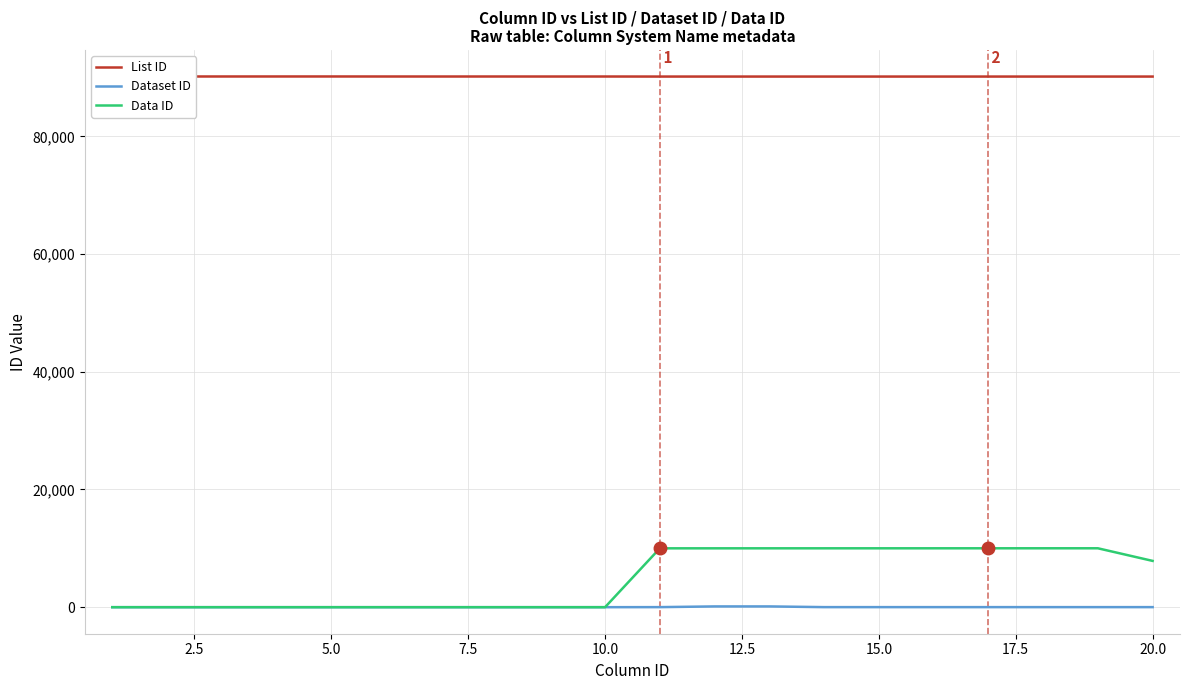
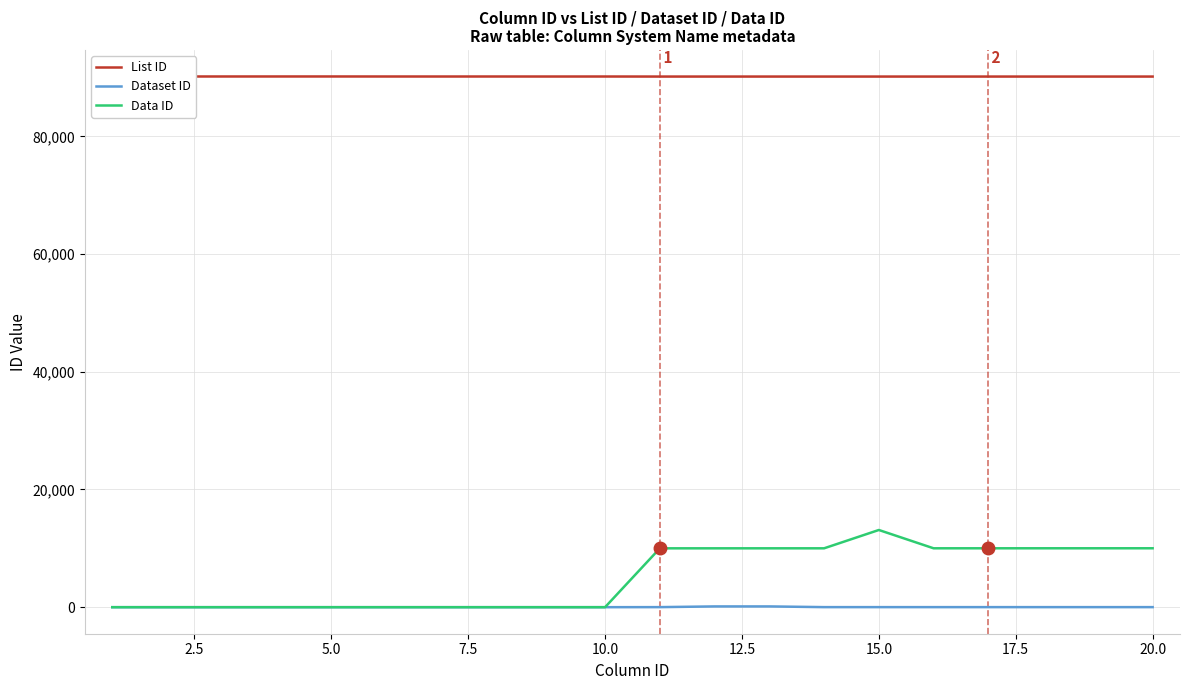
Data ID, 15.0: 10,000 -> 13,000
Data ID, 20.0: 8,000 -> 10,000
